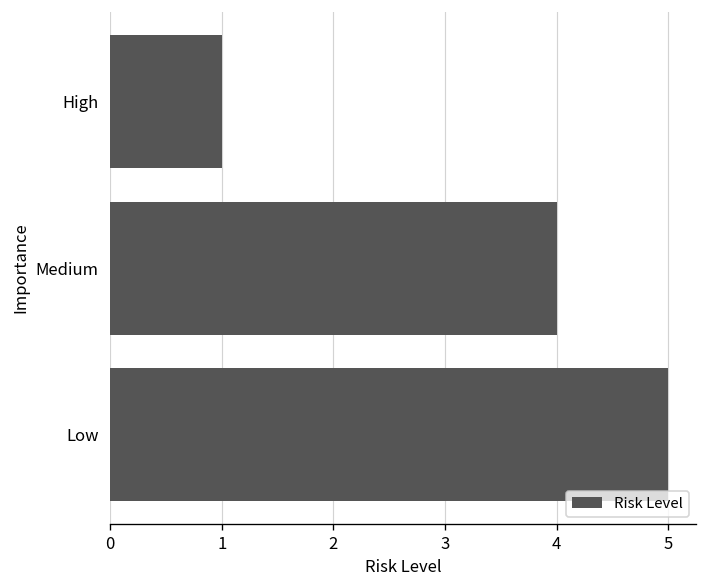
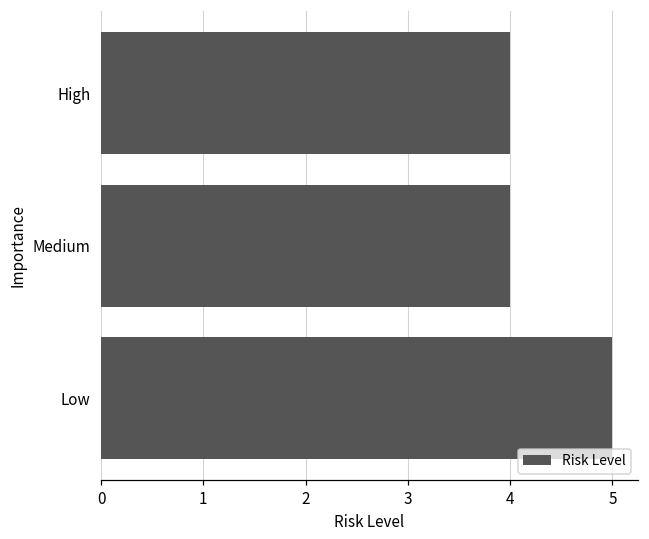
High: 1 -> 4
